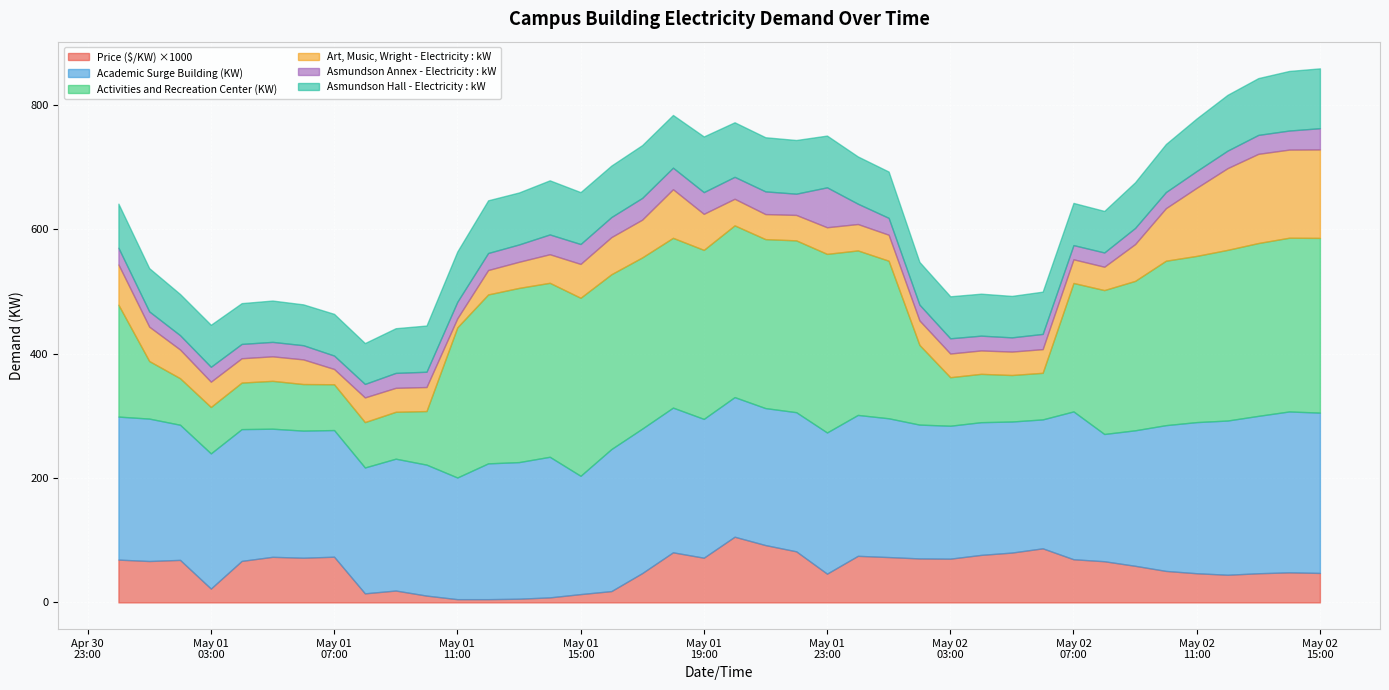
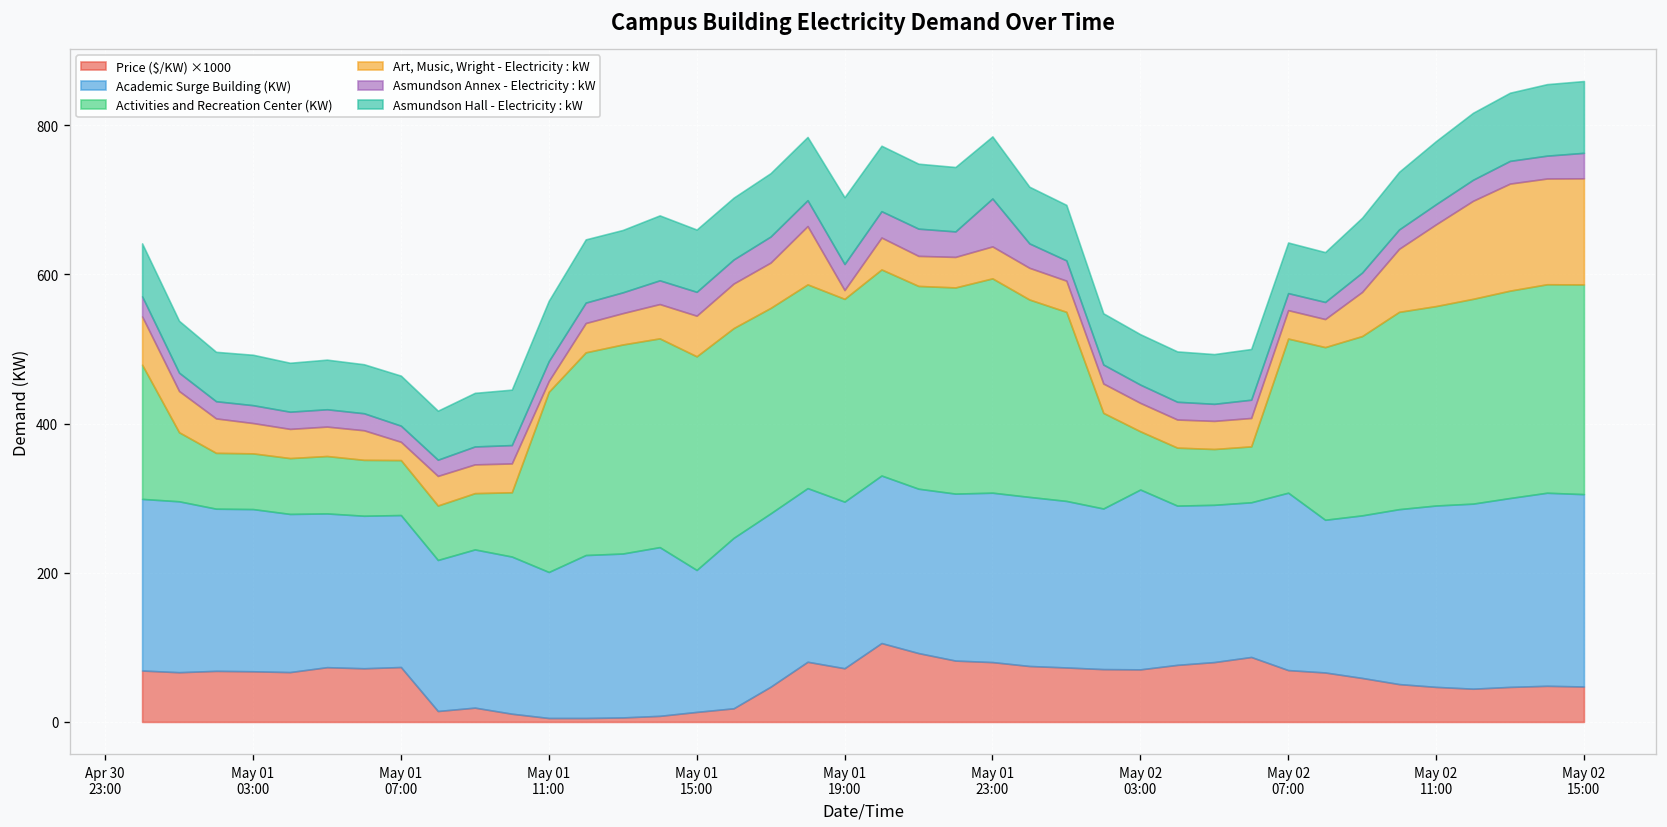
Price ($/KW) ×1000, May 01 03:00: 20 -> 70
Art, Music, Wright - Electricity : kW, May 01 19:00: 60 -> 10
Price ($/KW) ×1000, May 01 23:00: 50 -> 80
Academic Surge Building (KW), May 02 03:00: 210 -> 240
